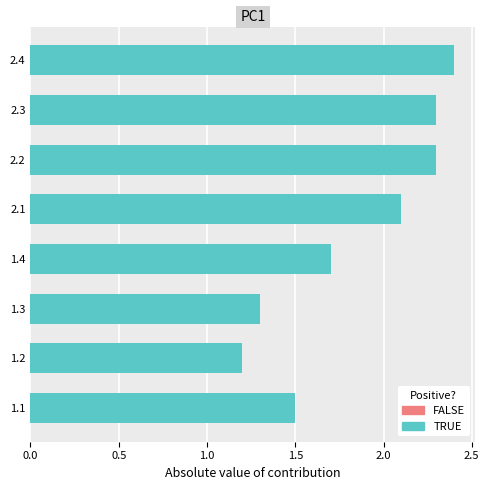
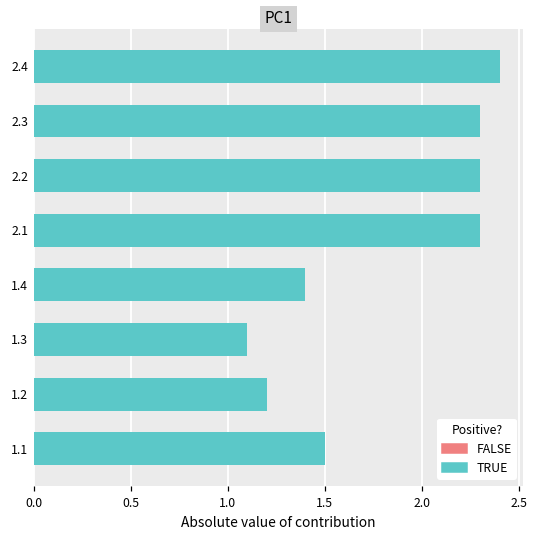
2.1: 2.1 -> 2.3
1.4: 1.7 -> 1.4
1.3: 1.3 -> 1.1
